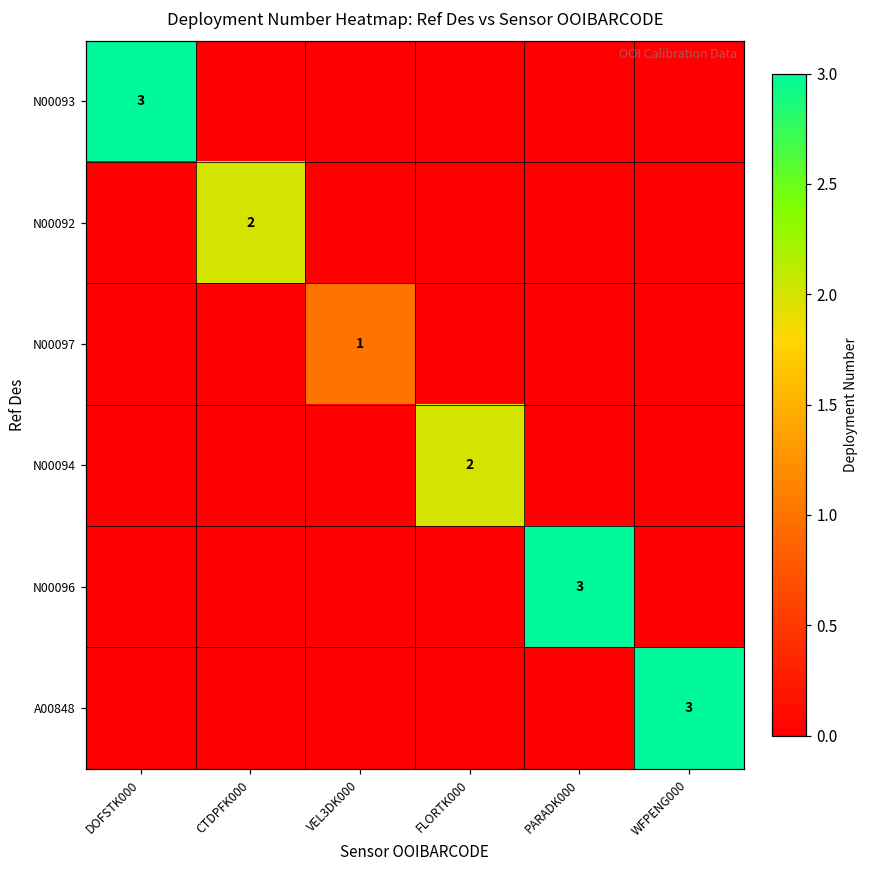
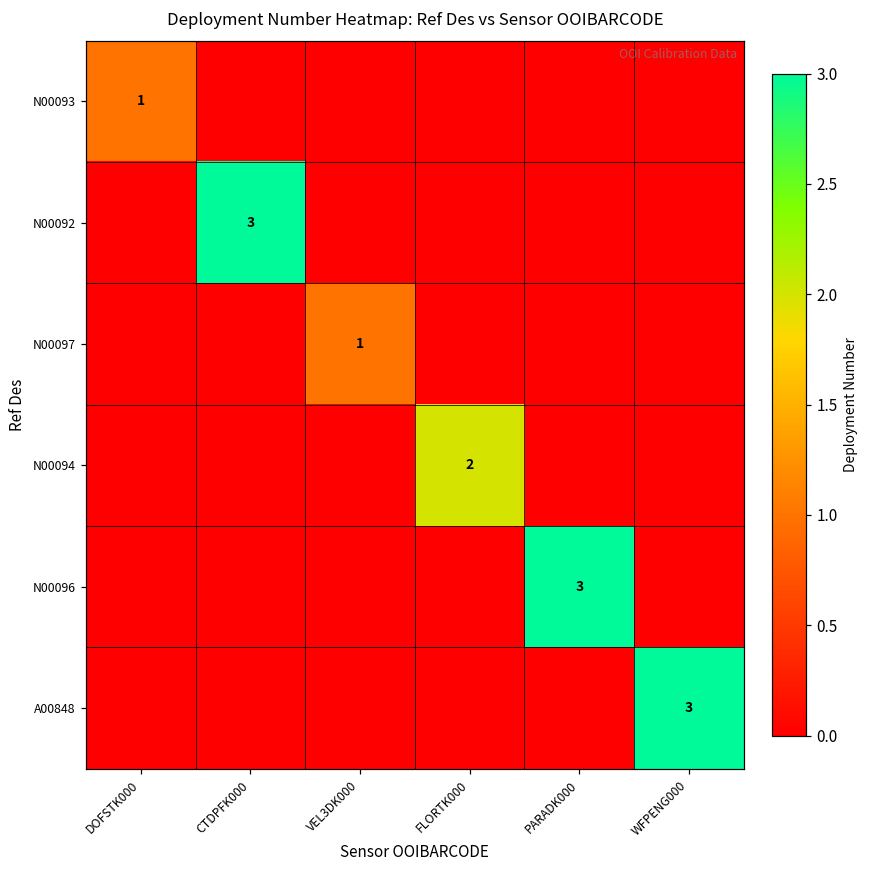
N00093, DOFSTK000: 3 -> 1
N00092, CTDPFK000: 2 -> 3
